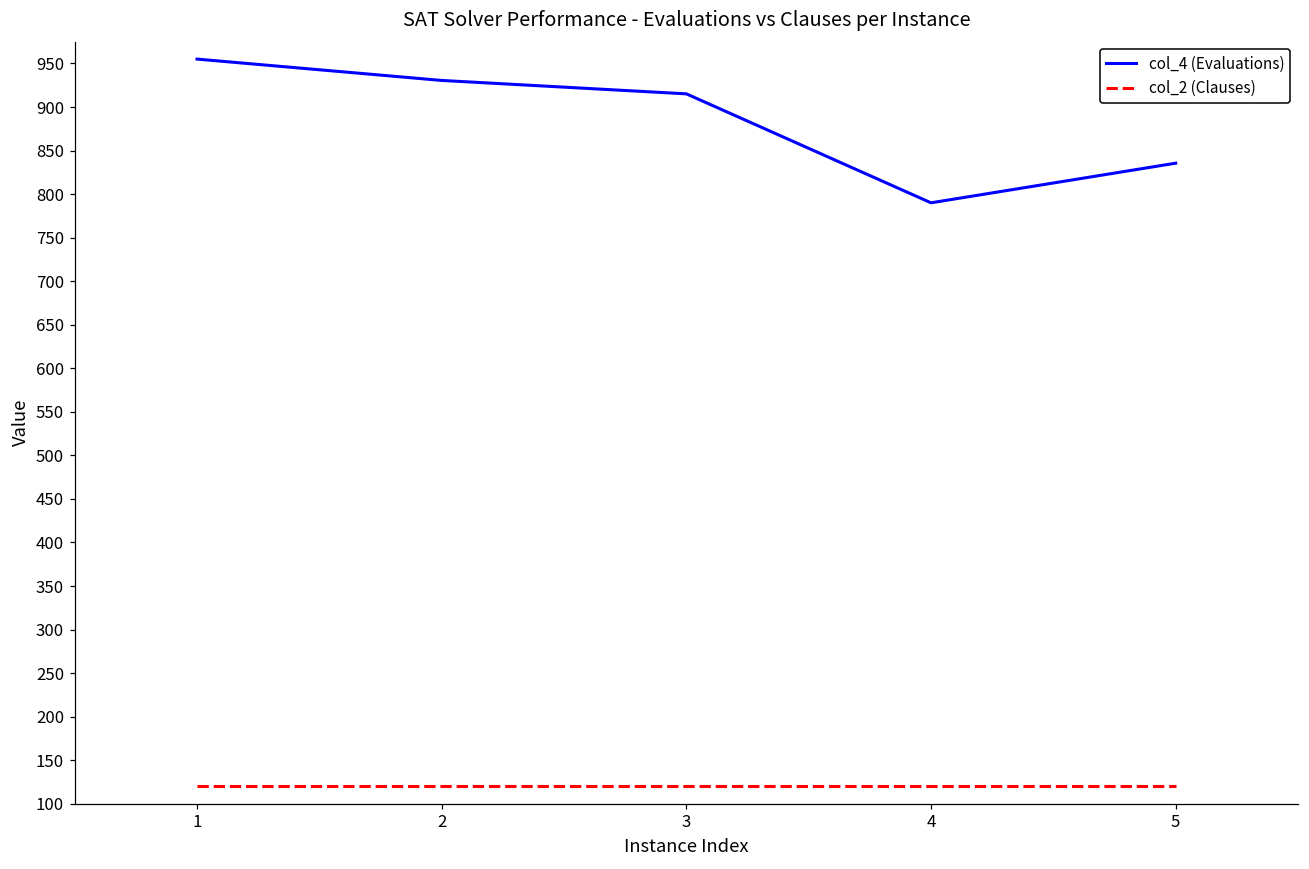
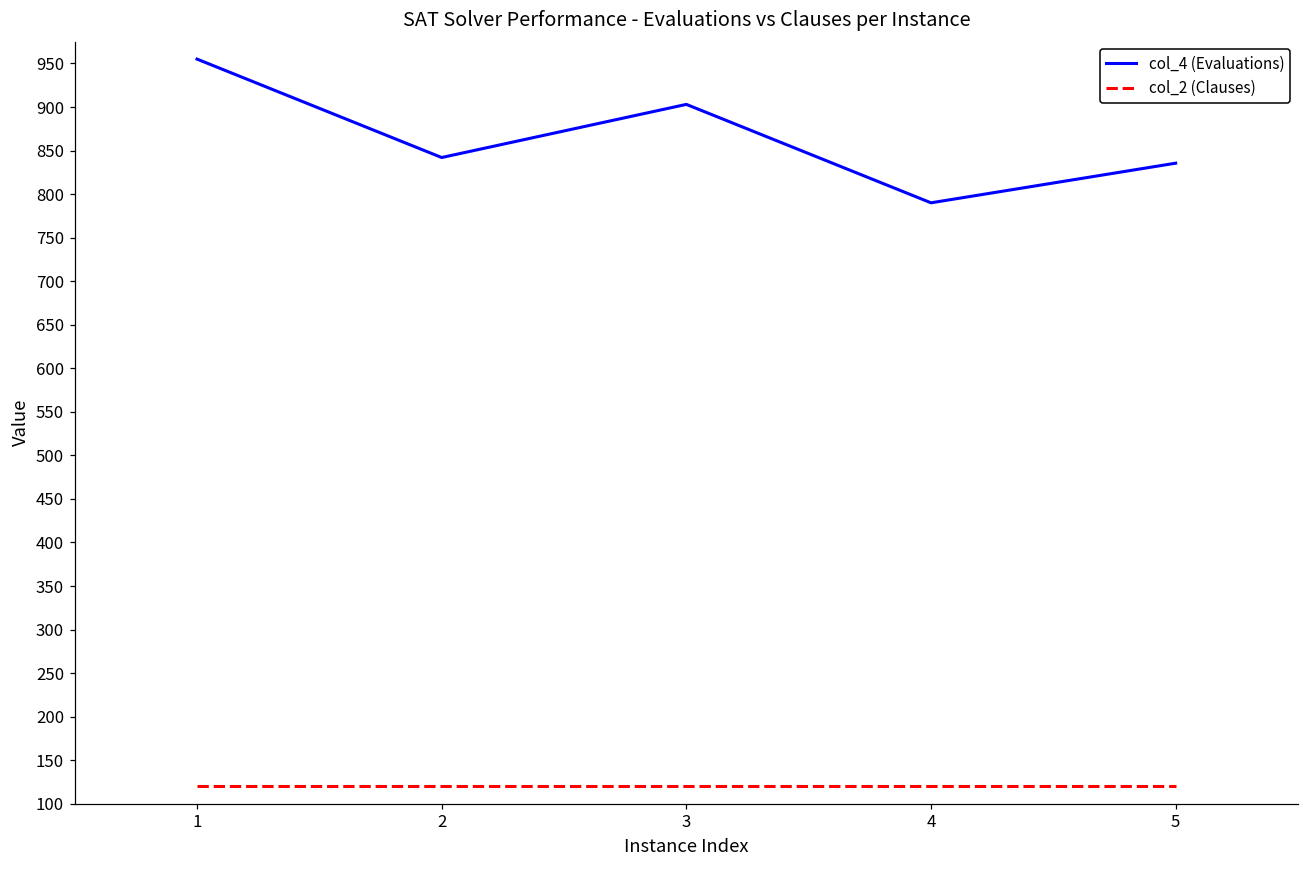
col_4 (Evaluations), 2: 930 -> 840
col_4 (Evaluations), 3: 920 -> 900
